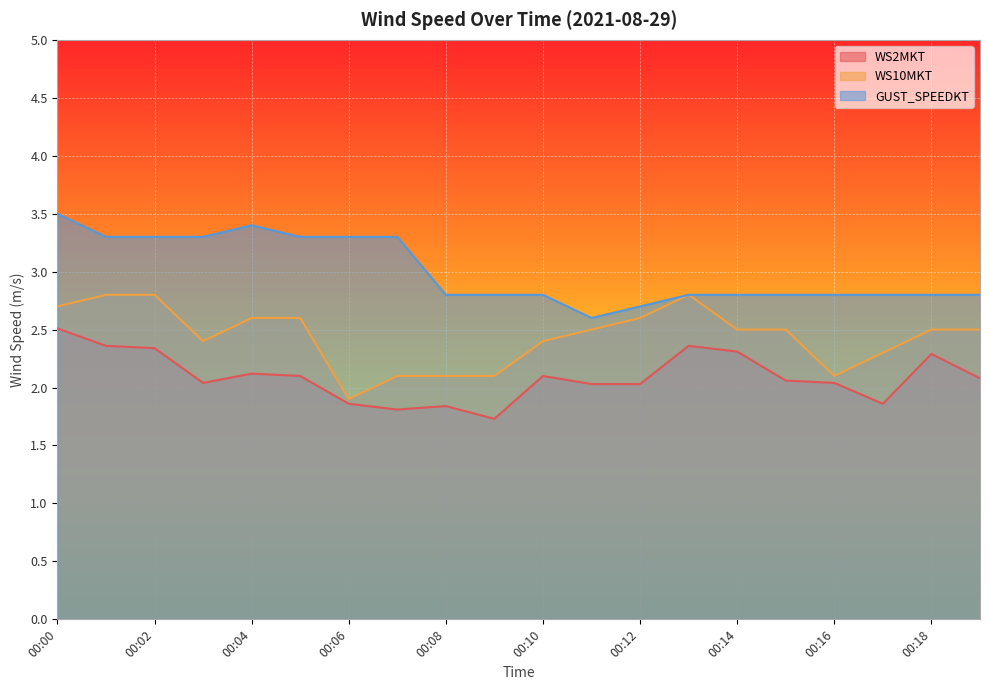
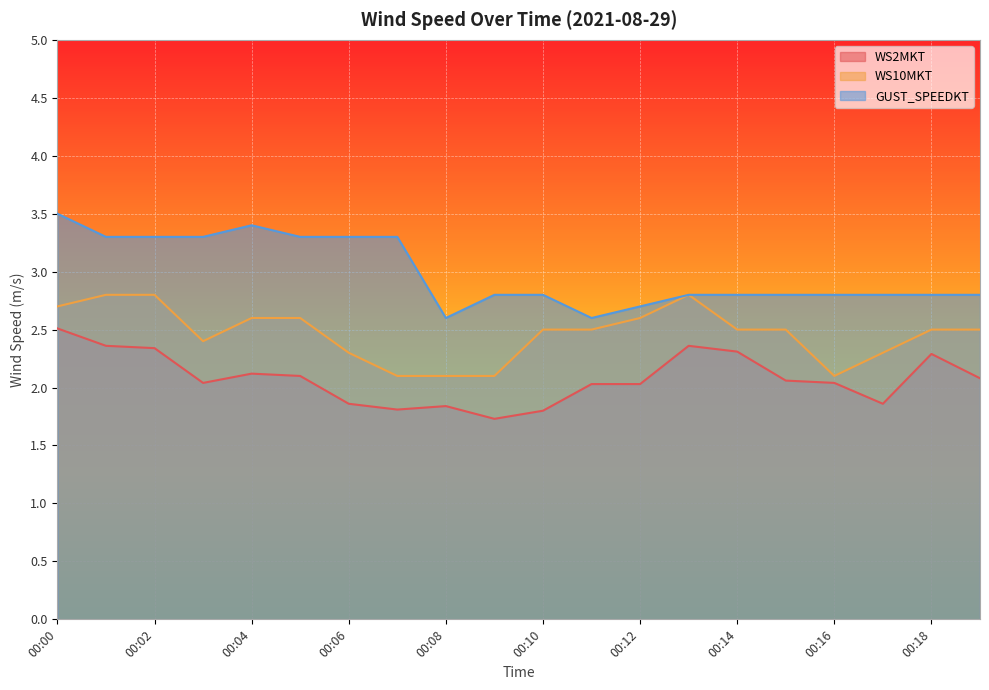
WS10MKT, 00:06: 1.9 -> 2.3
GUST_SPEEDKT, 00:08: 2.8 -> 2.6
WS2MKT, 00:10: 2.1 -> 1.8
WS10MKT, 00:10: 2.4 -> 2.5
